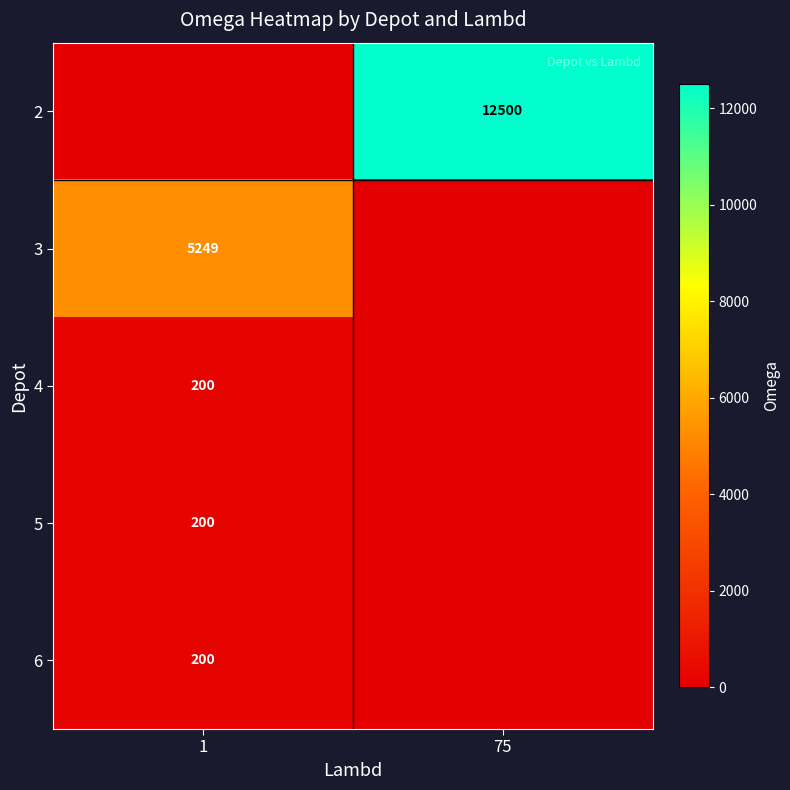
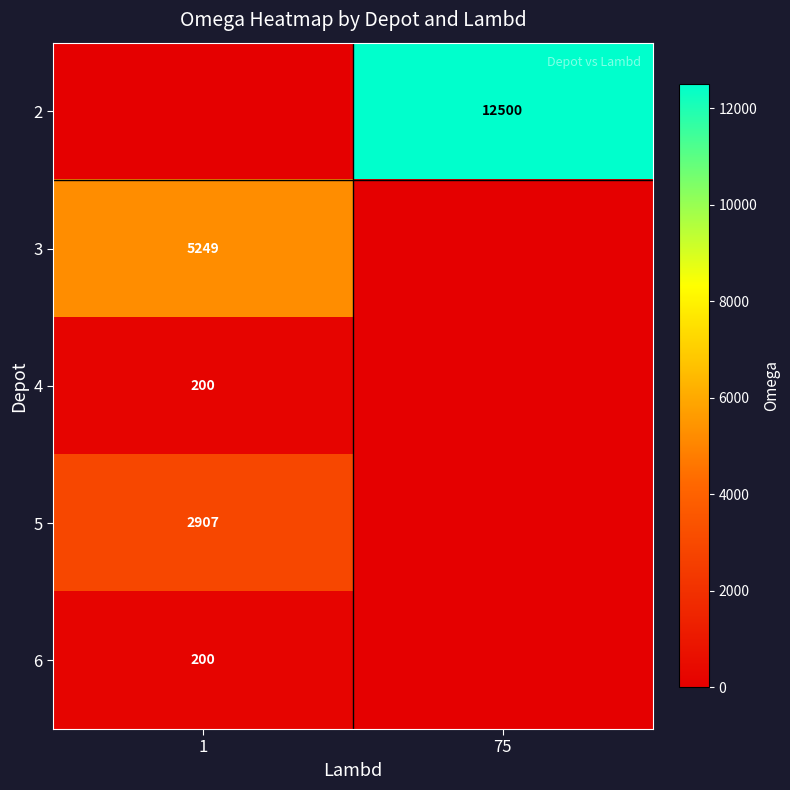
5, 1: 200 -> 2907
